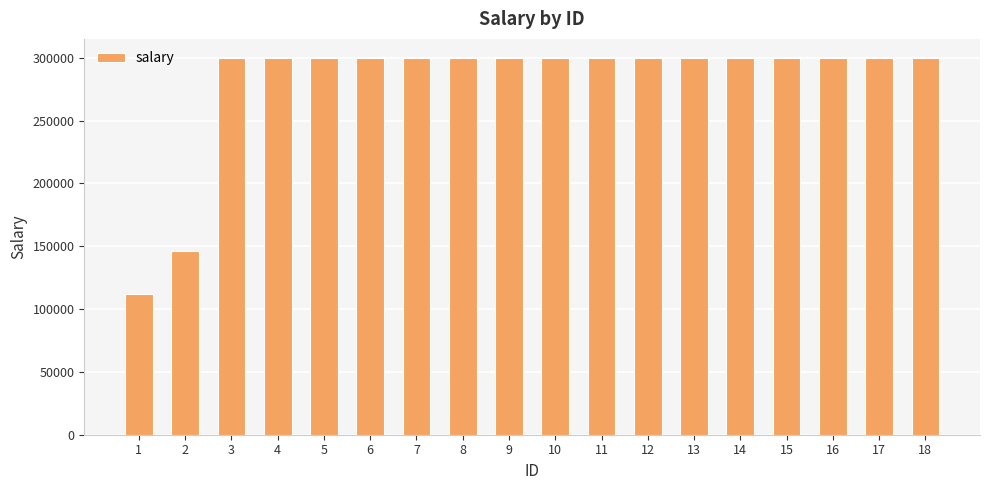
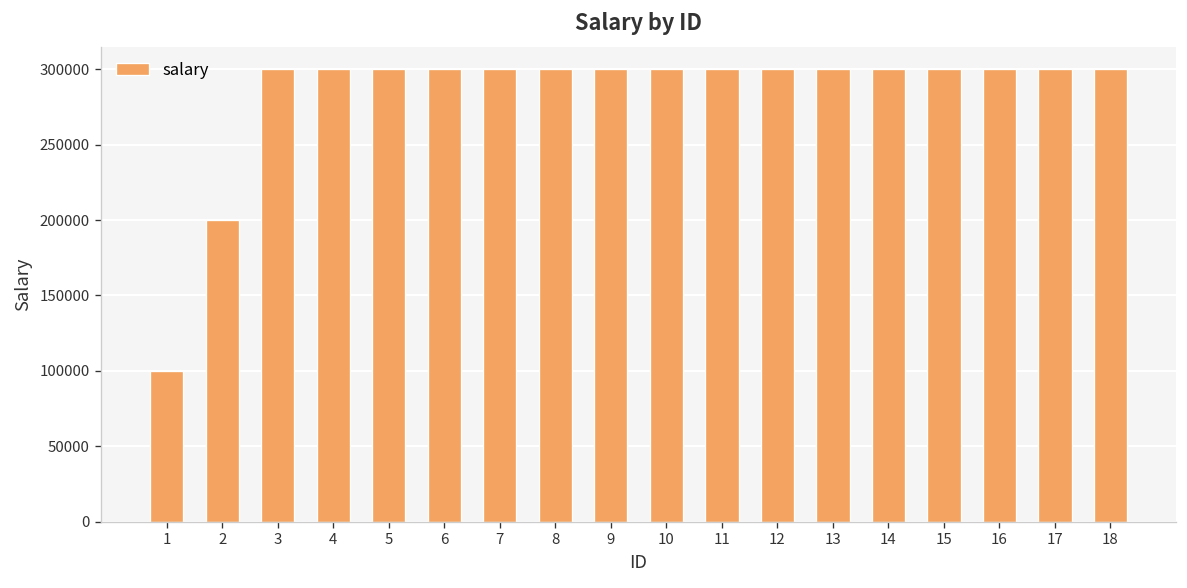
1: 112000 -> 100000
2: 146000 -> 200000
